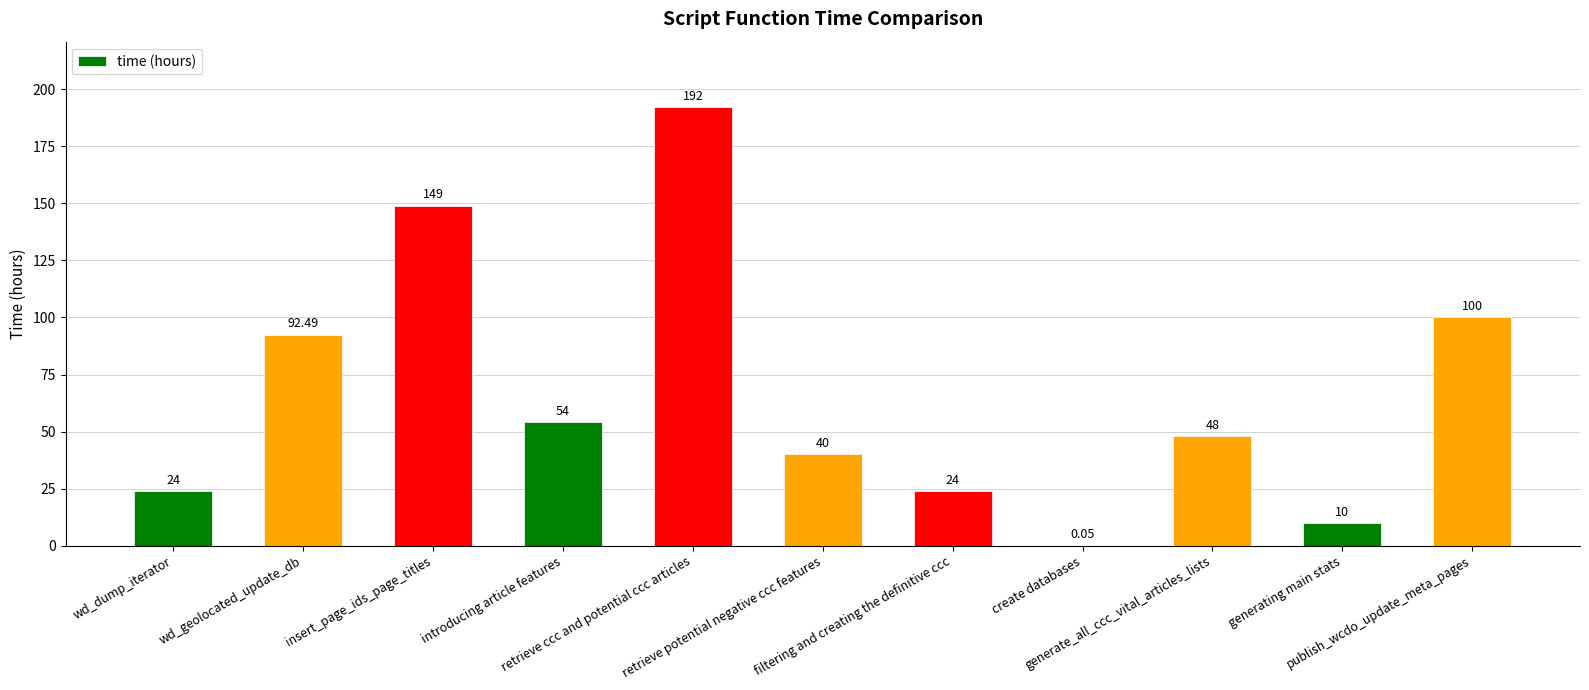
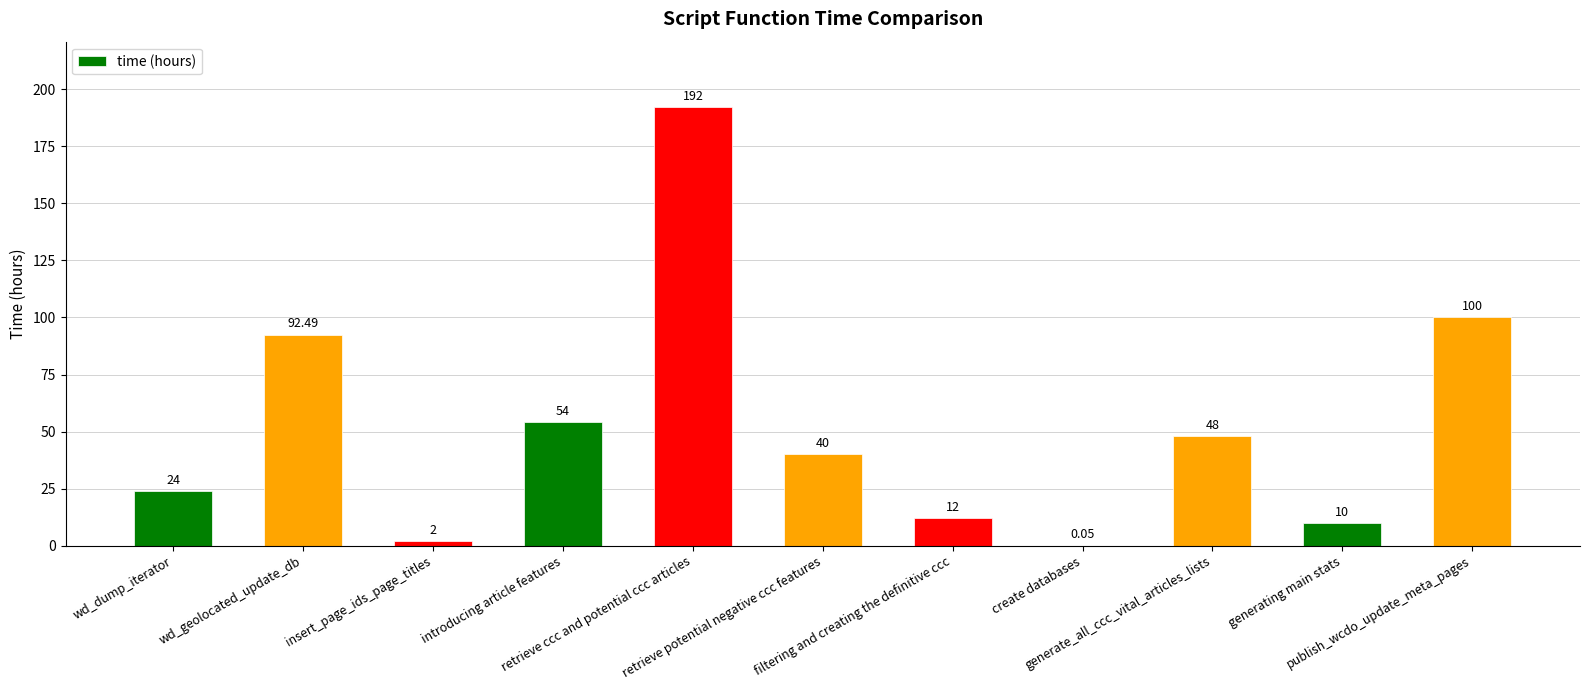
insert_page_ids_page_titles: 149 -> 2
filtering and creating the definitive ccc: 24 -> 12
